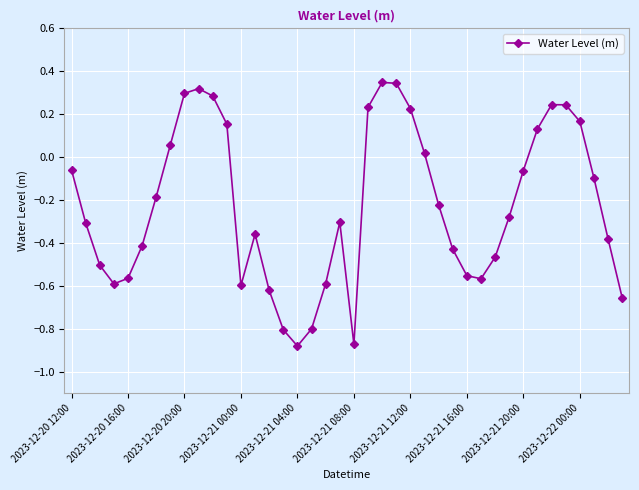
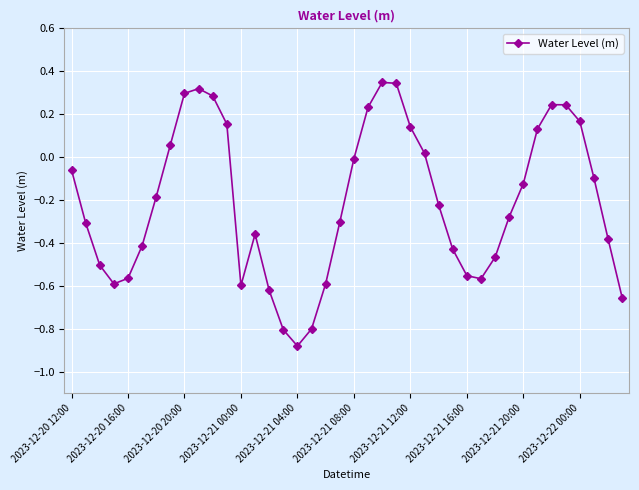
2023-12-21 08:00: -0.87 -> -0.01
2023-12-21 12:00: 0.23 -> 0.14
2023-12-21 20:00: -0.06 -> -0.12
